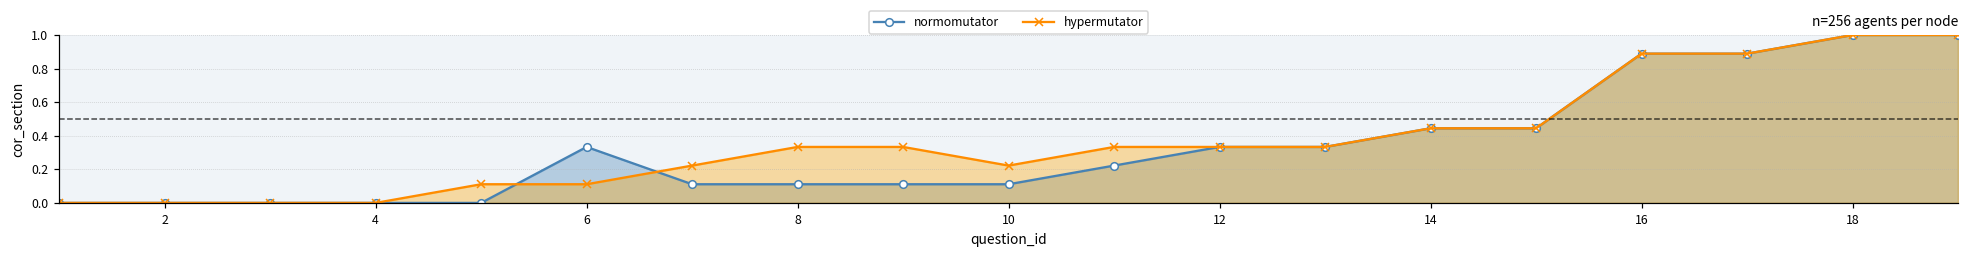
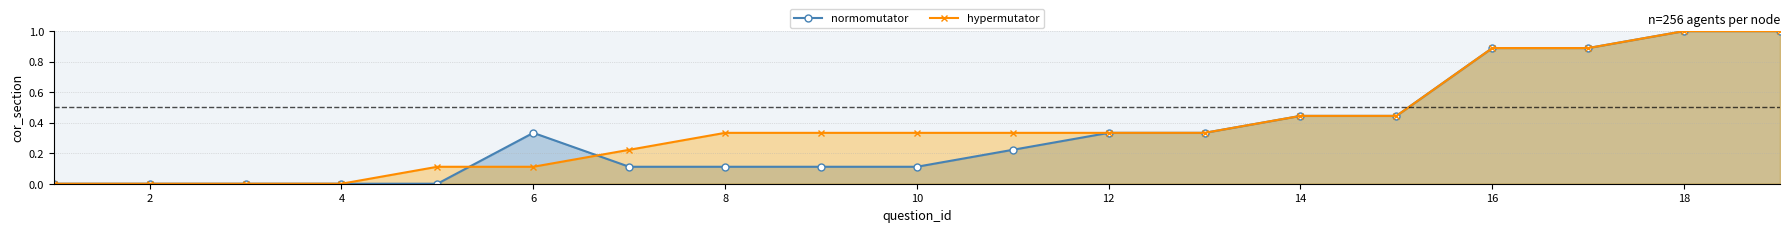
hypermutator, 10: 0.22 -> 0.33
